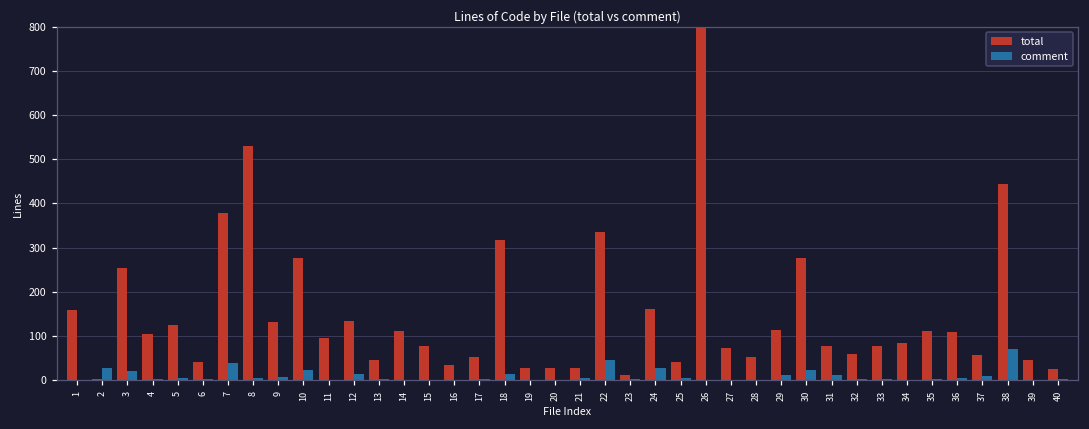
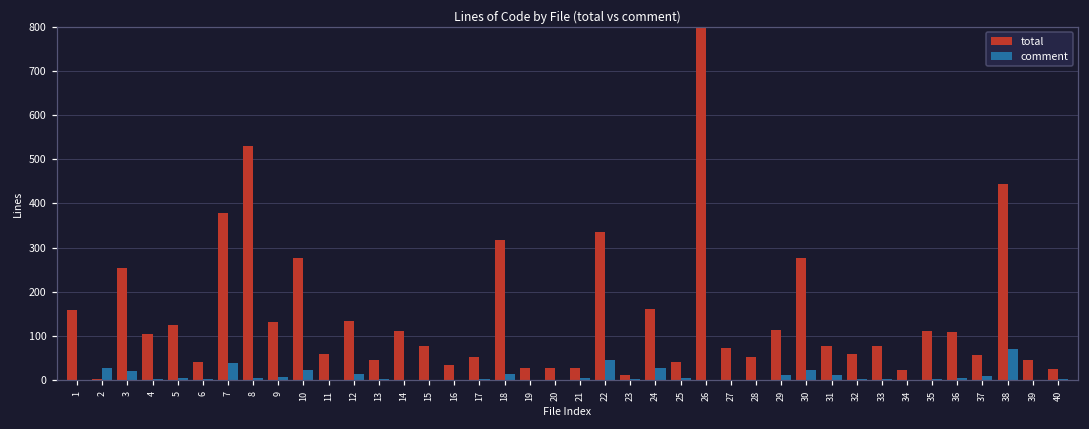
total, 11: 100 -> 60
total, 34: 80 -> 20
